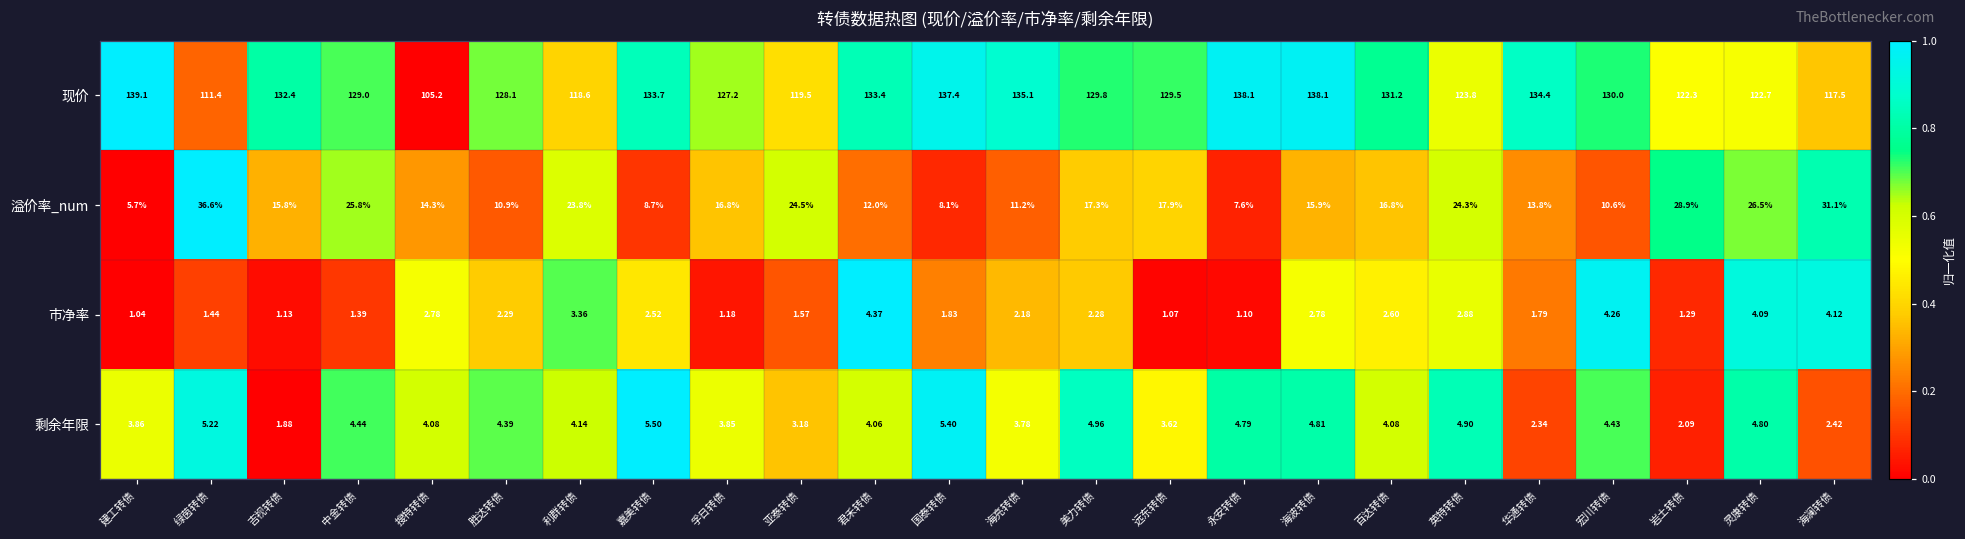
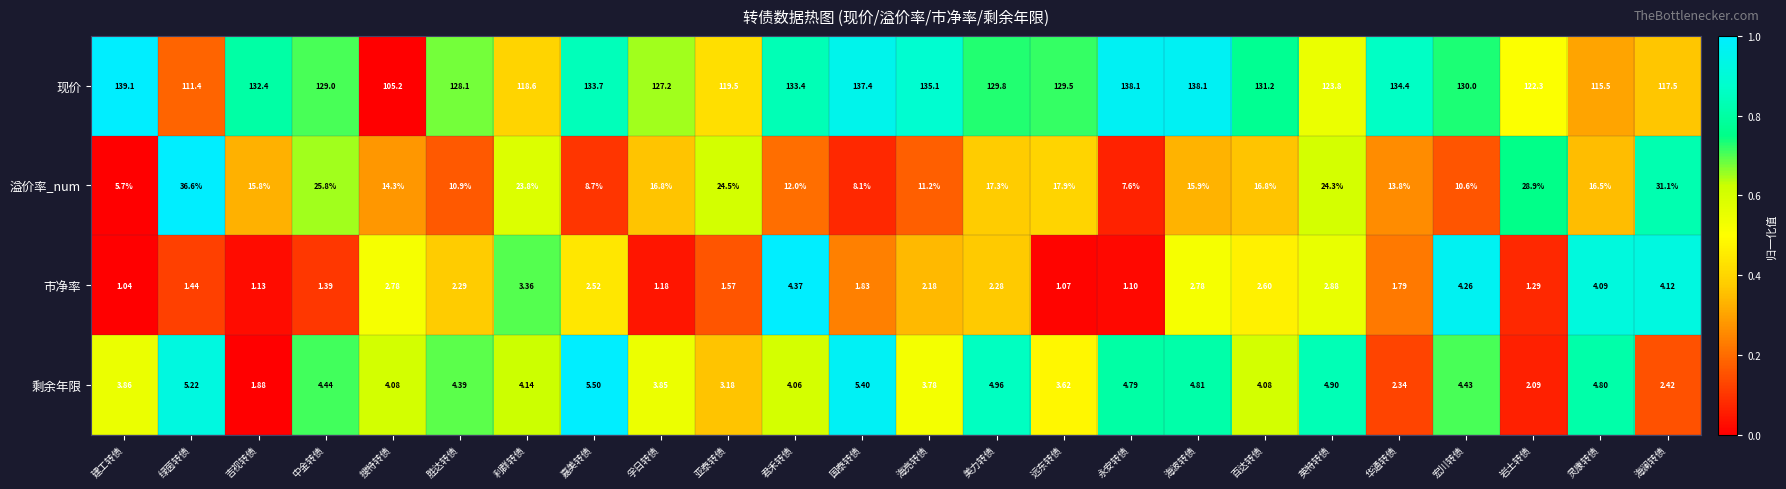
现价, 灵康转债: 122.7 -> 115.5
溢价率_num, 灵康转债: 26.5% -> 16.5%
